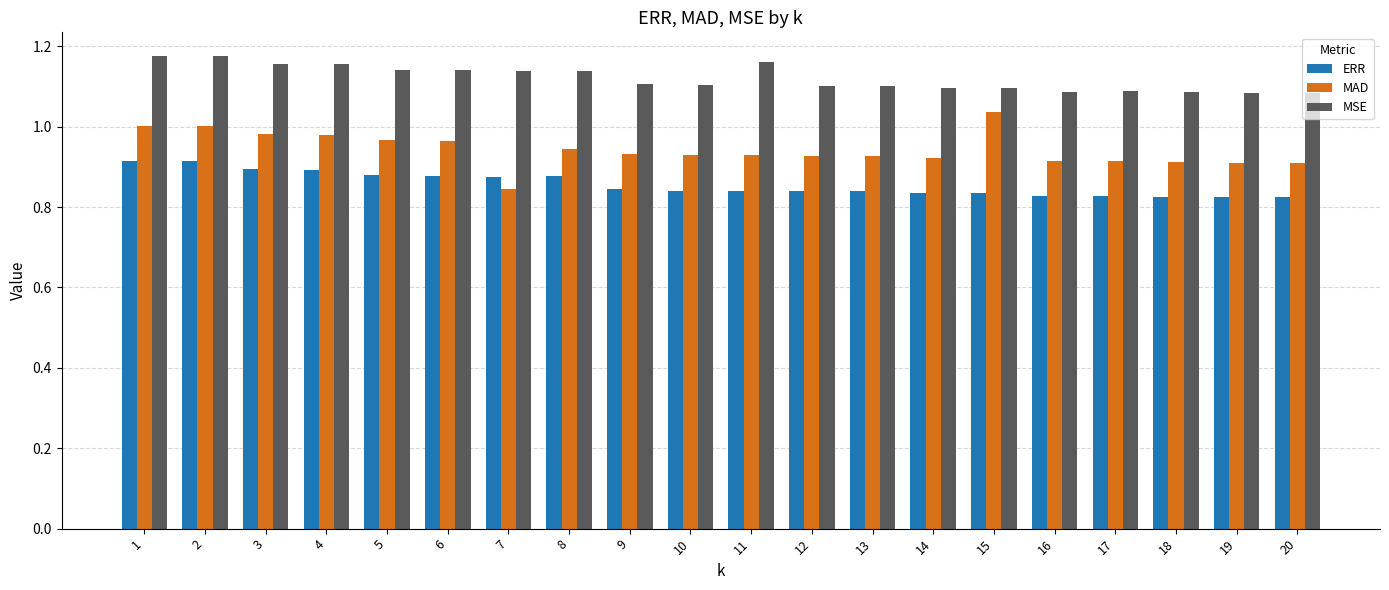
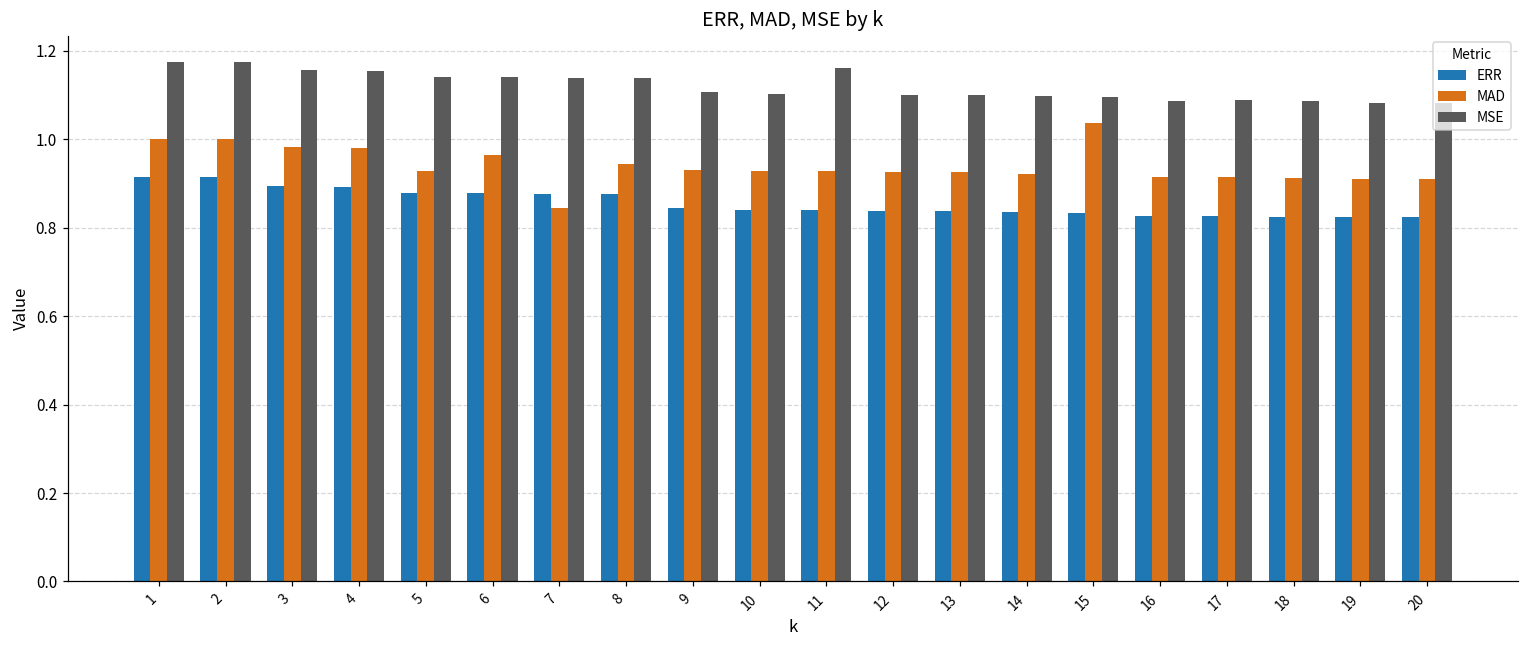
MAD, 5: 0.97 -> 0.93
